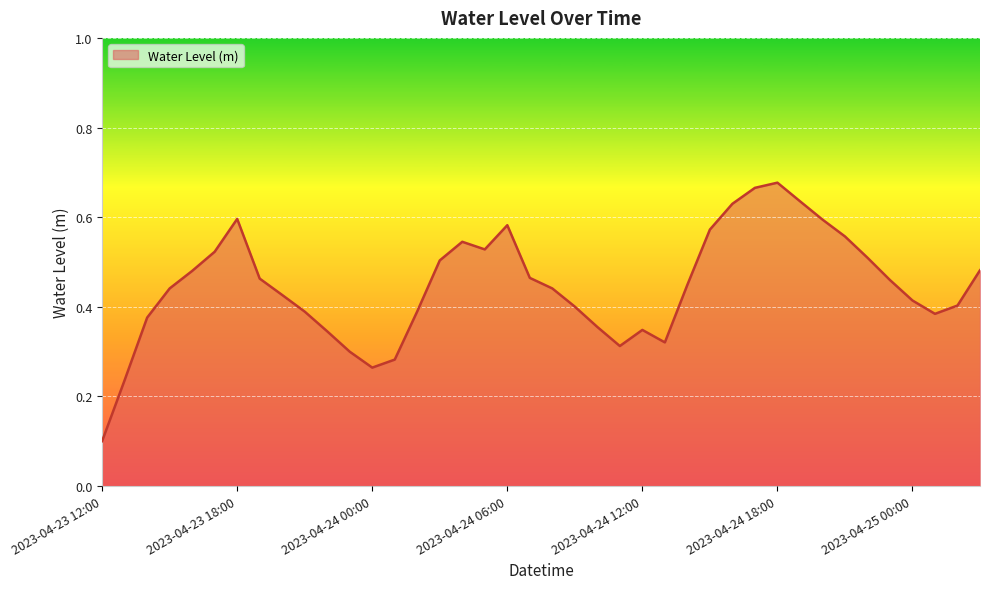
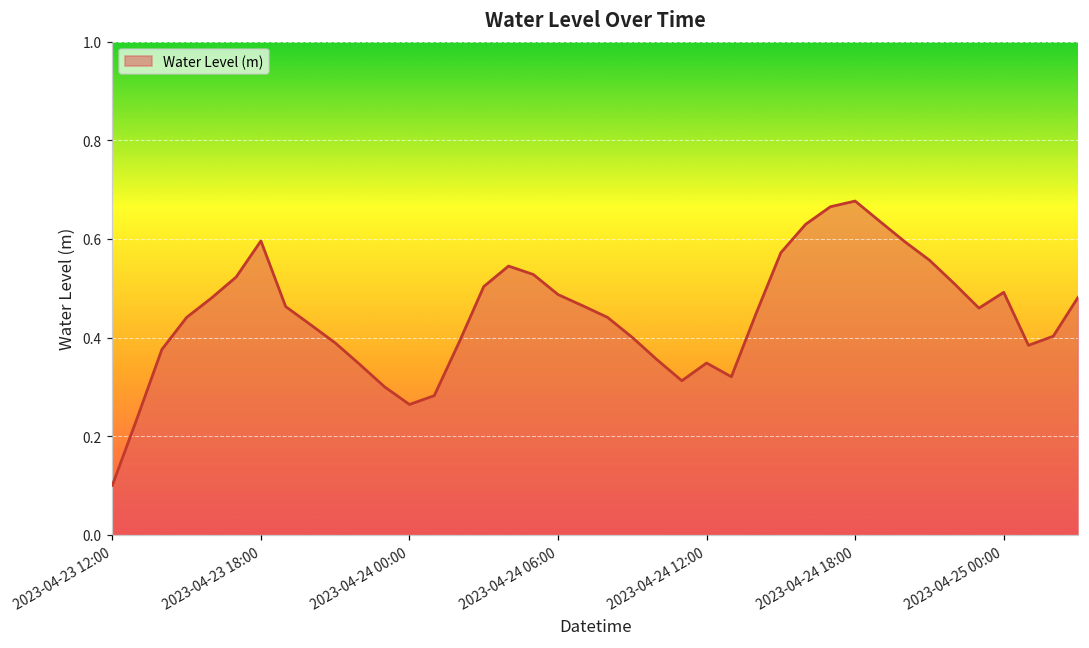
2023-04-24 06:00: 0.58 -> 0.49
2023-04-25 00:00: 0.41 -> 0.49
